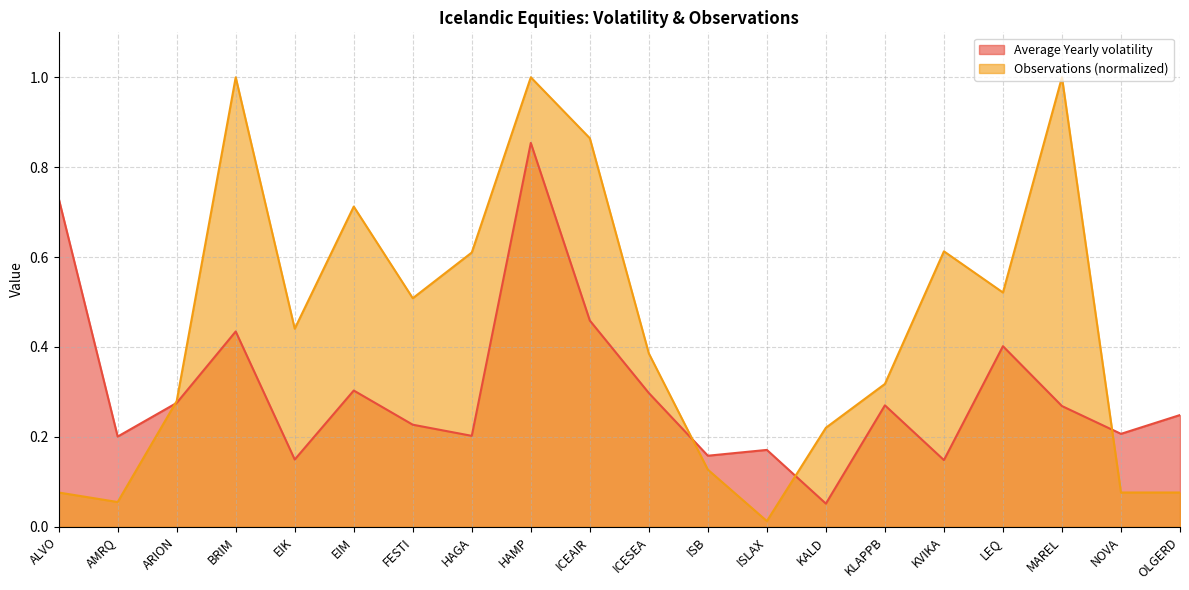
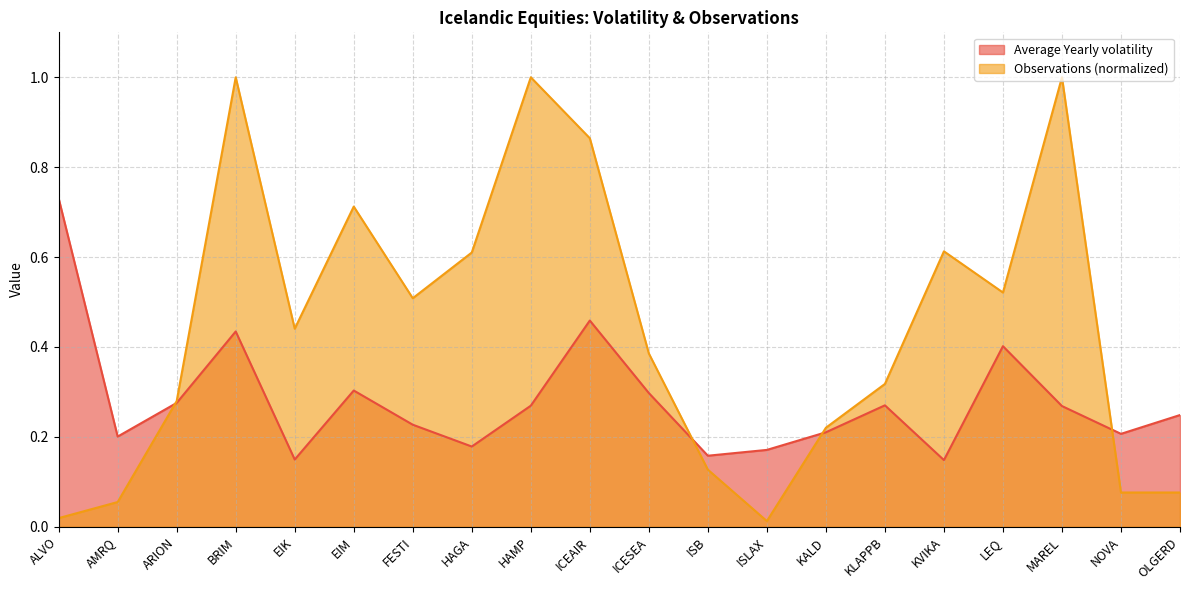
Observations (normalized), ALVO: 0.08 -> 0.02
Average Yearly volatility, HAGA: 0.20 -> 0.18
Average Yearly volatility, HAMP: 0.85 -> 0.27
Average Yearly volatility, KALD: 0.05 -> 0.21
